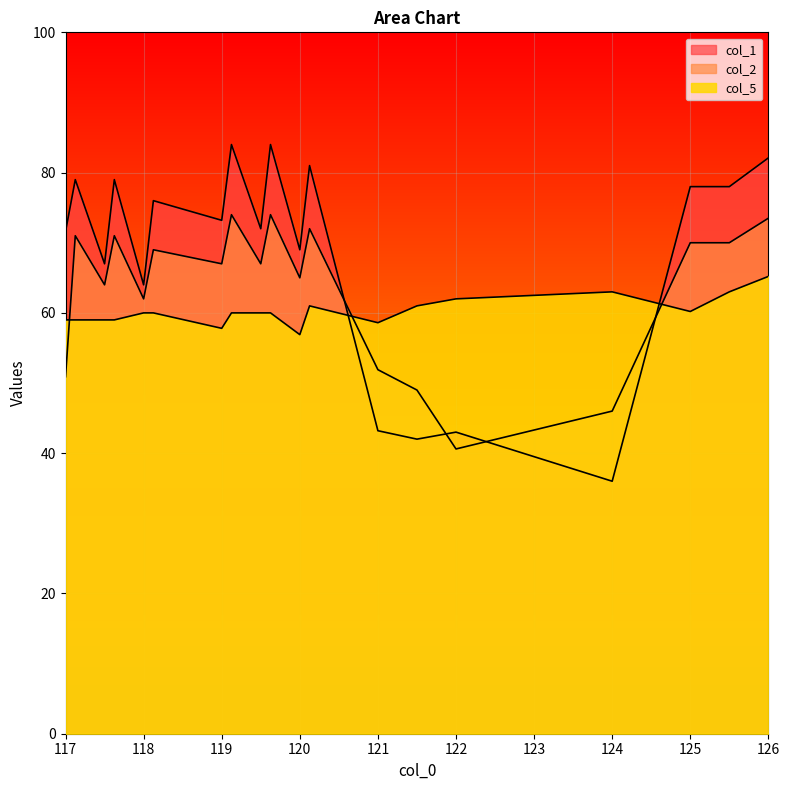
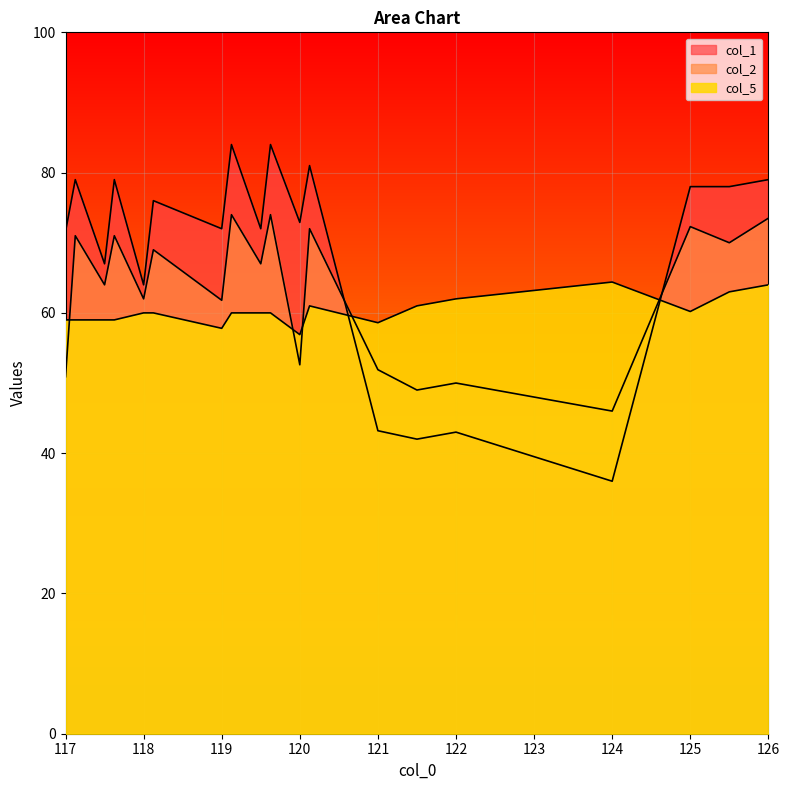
col_1, 119: 73 -> 72
col_2, 119: 67 -> 62
col_1, 120: 69 -> 73
col_2, 120: 65 -> 53
col_2, 122: 41 -> 50
col_5, 124: 63 -> 64
col_2, 125: 70 -> 72
col_1, 126: 82 -> 79
col_5, 126: 65 -> 64
